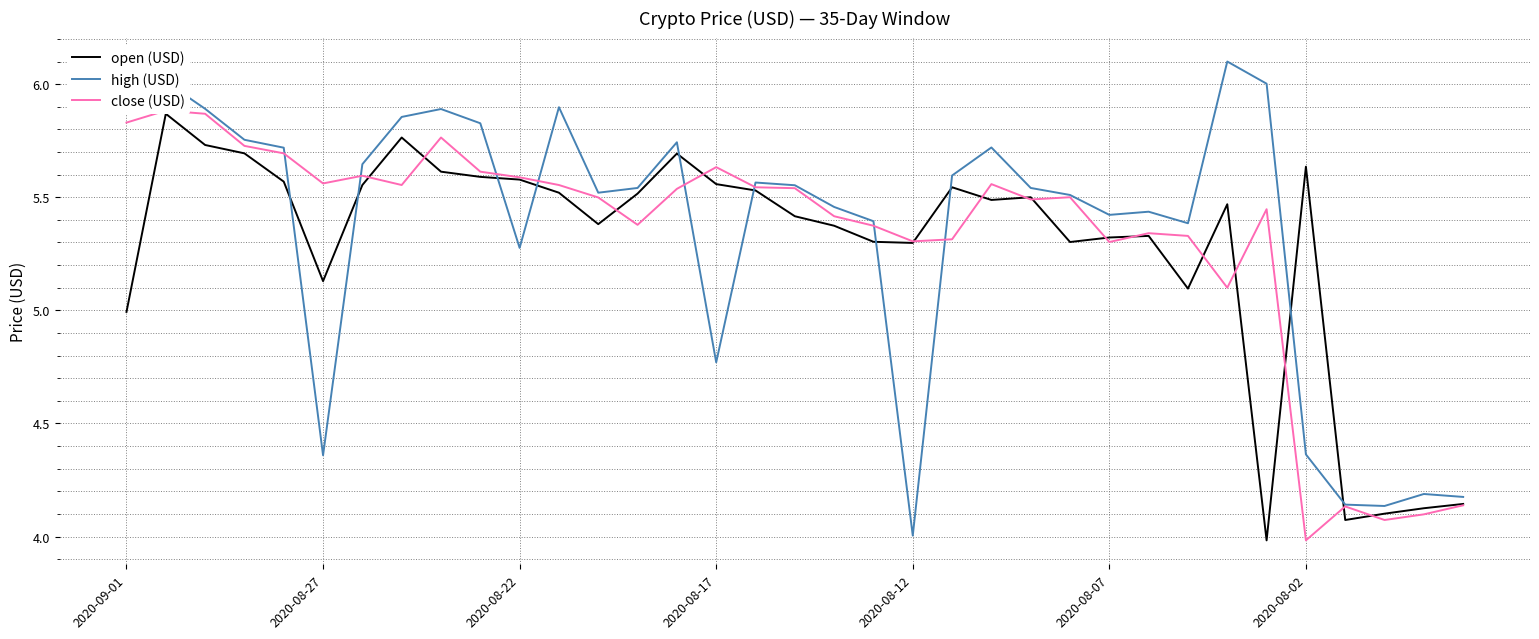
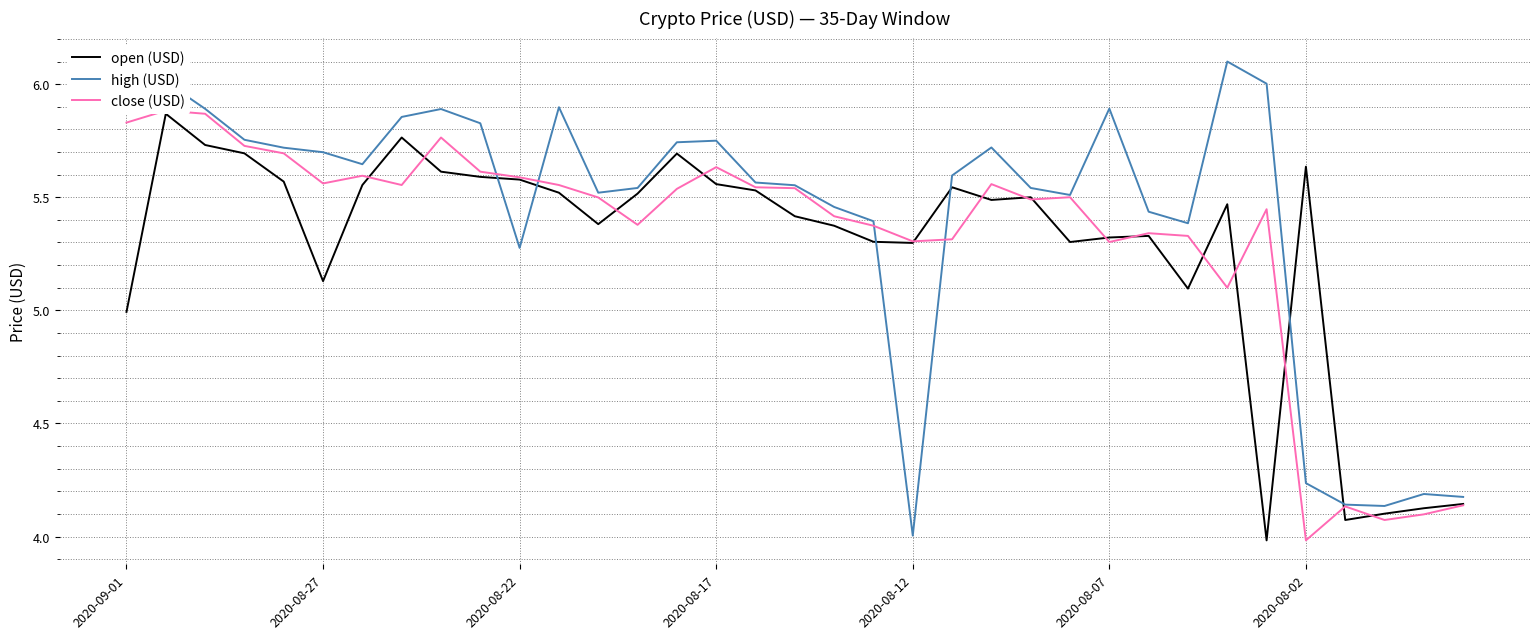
high (USD), 2020-08-27: 4.36 -> 5.70
high (USD), 2020-08-17: 4.77 -> 5.75
high (USD), 2020-08-07: 5.42 -> 5.89
high (USD), 2020-08-02: 4.36 -> 4.24
